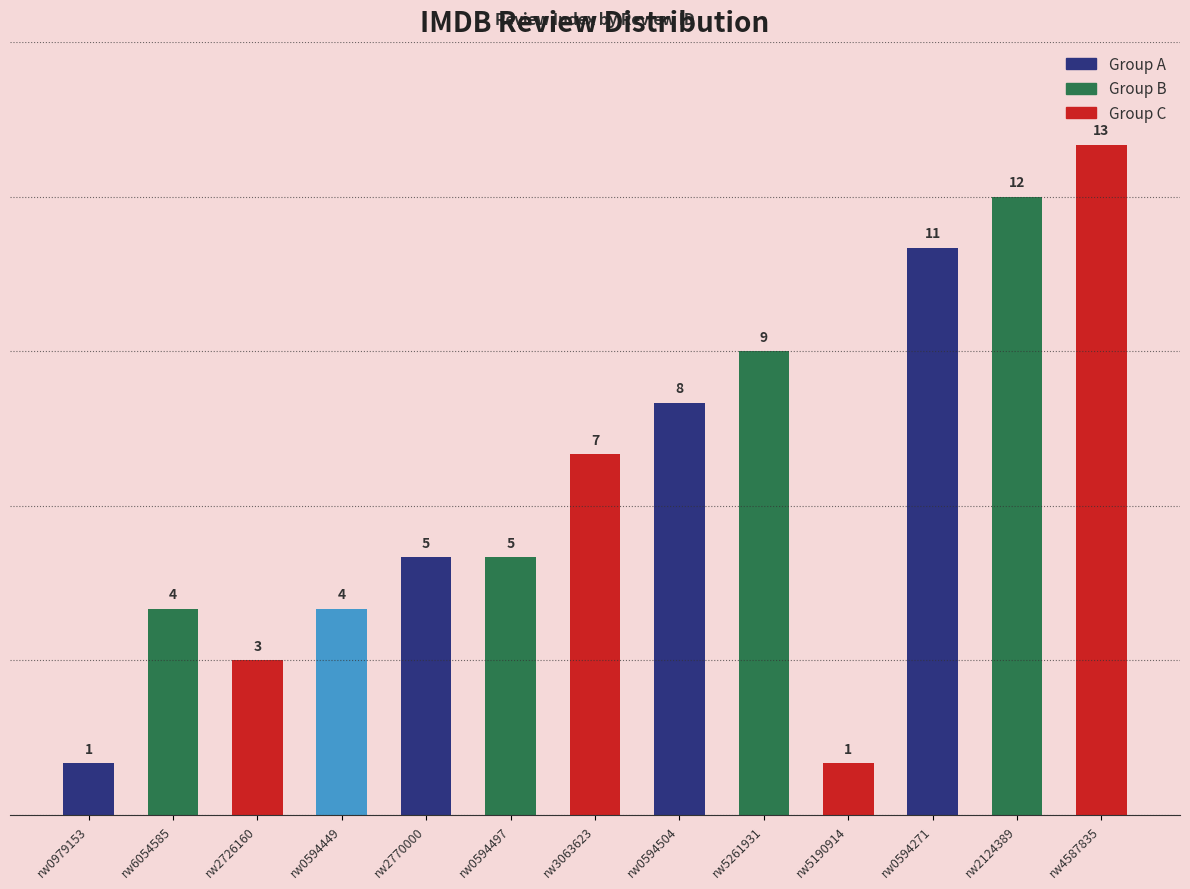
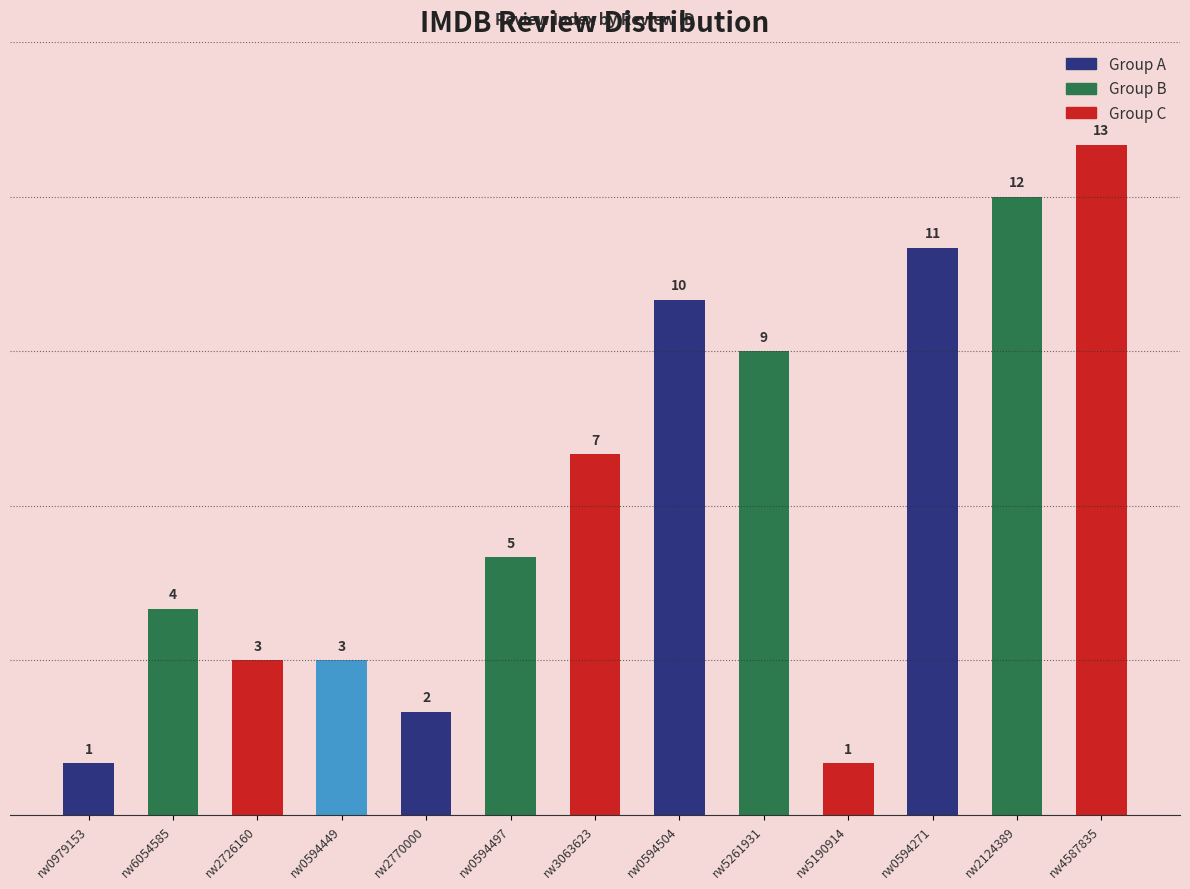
rw0594449: 4 -> 3
rw2770000: 5 -> 2
rw0594504: 8 -> 10
